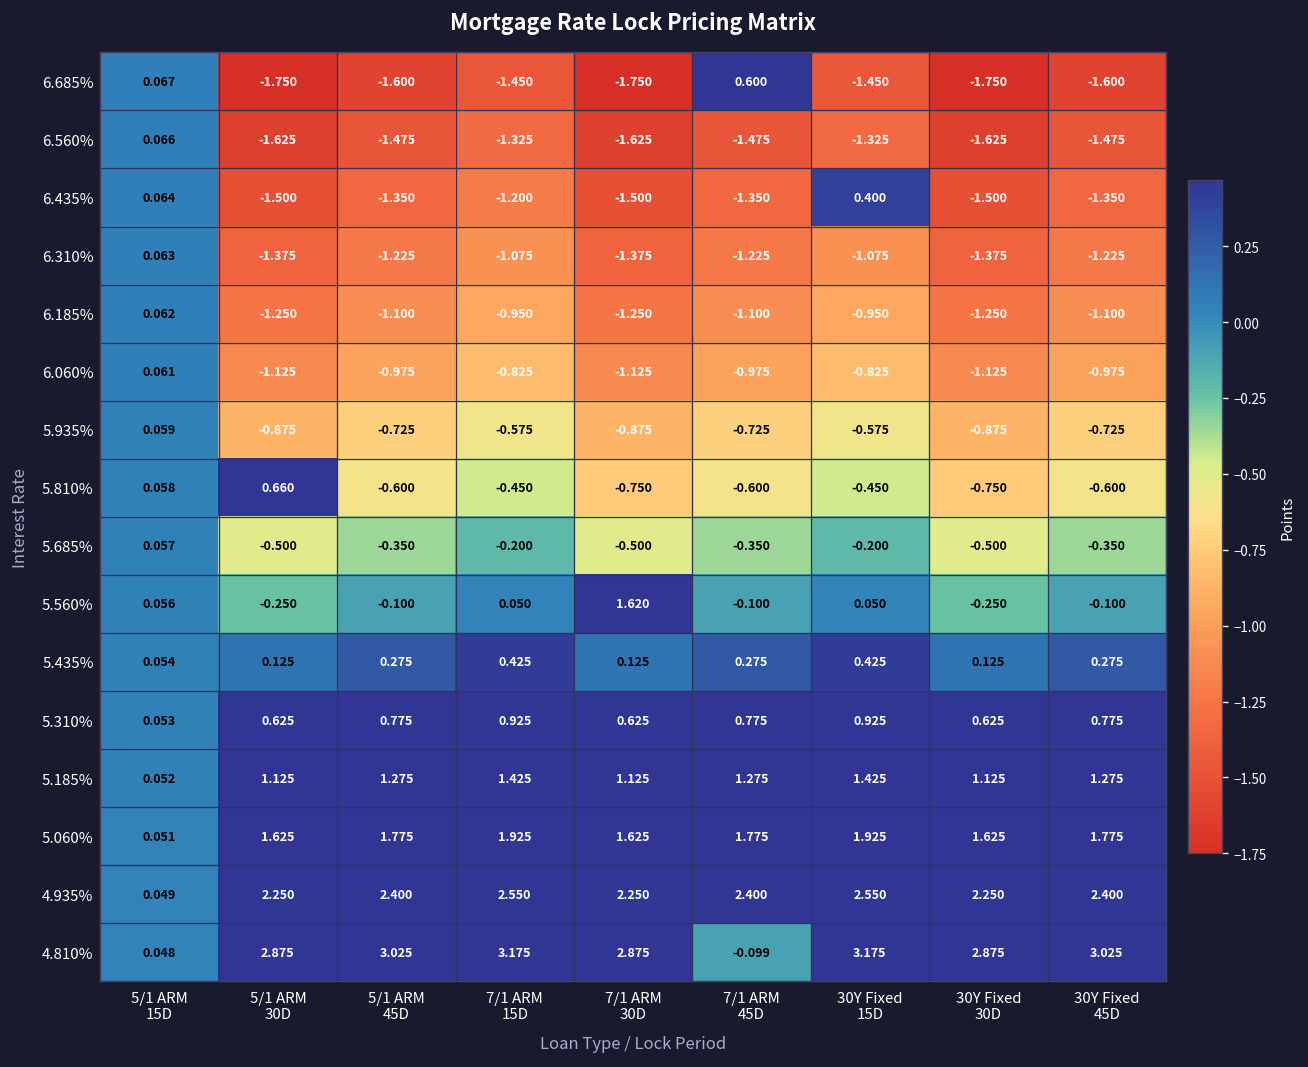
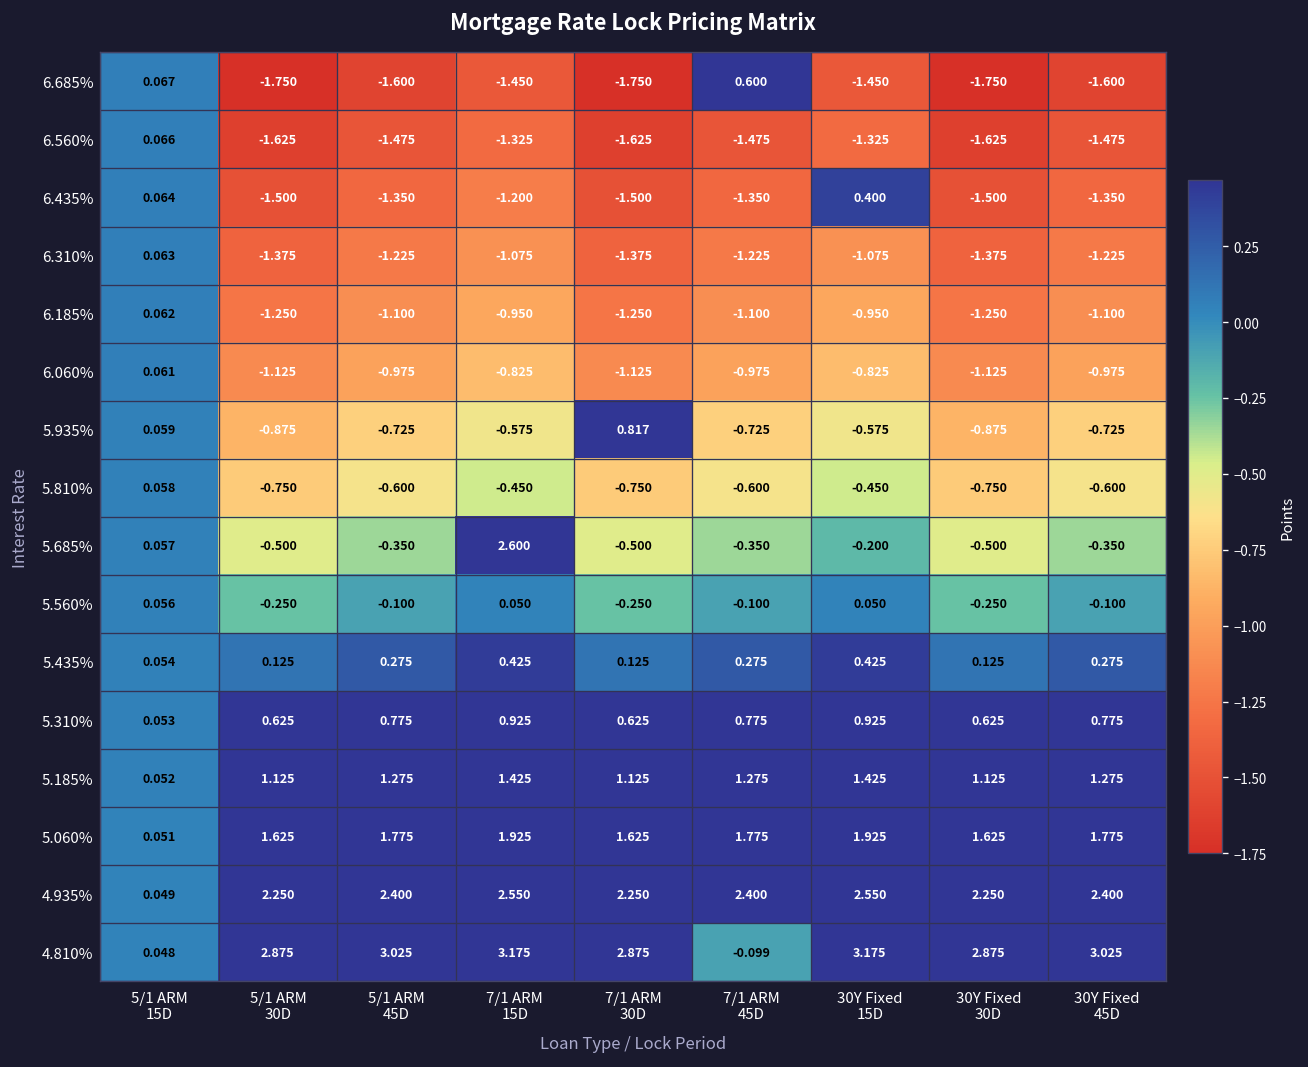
5.935%, 7/1 ARM 30D: -0.875 -> 0.817
5.810%, 5/1 ARM 30D: 0.660 -> -0.750
5.685%, 7/1 ARM 15D: -0.200 -> 2.600
5.560%, 7/1 ARM 30D: 1.620 -> -0.250
